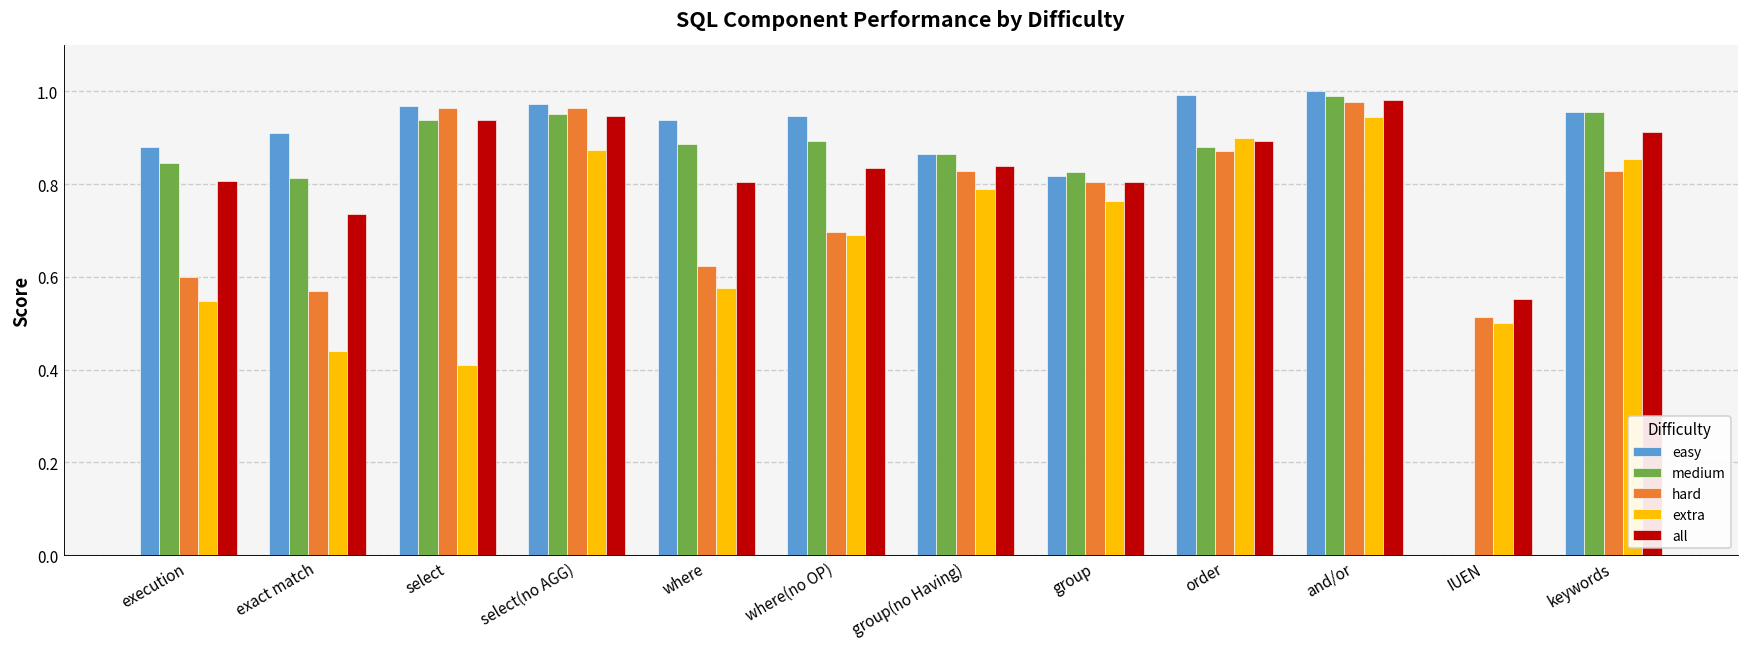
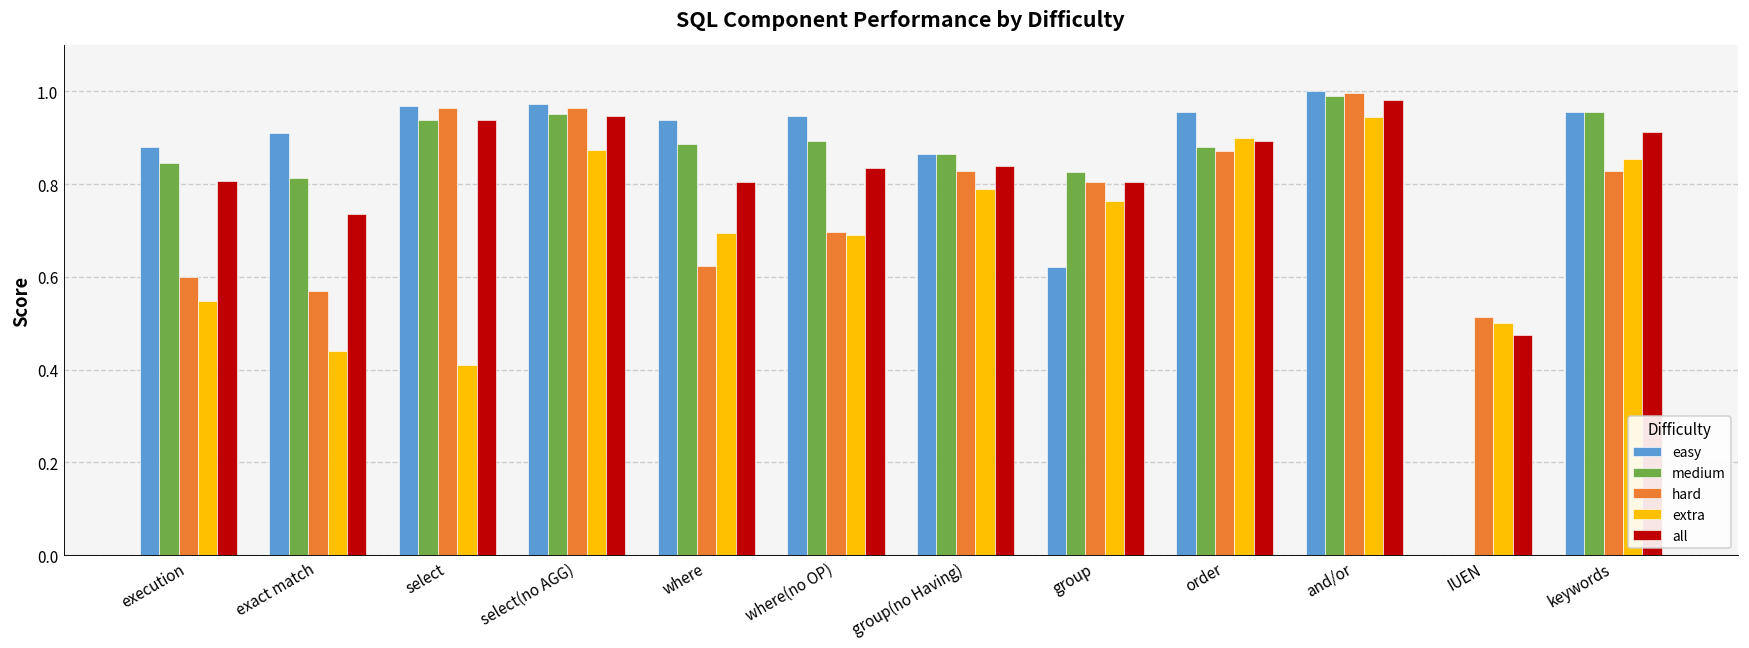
extra, where: 0.58 -> 0.70
easy, group: 0.82 -> 0.62
easy, order: 0.99 -> 0.96
hard, and/or: 0.98 -> 1.00
all, IUEN: 0.55 -> 0.48
